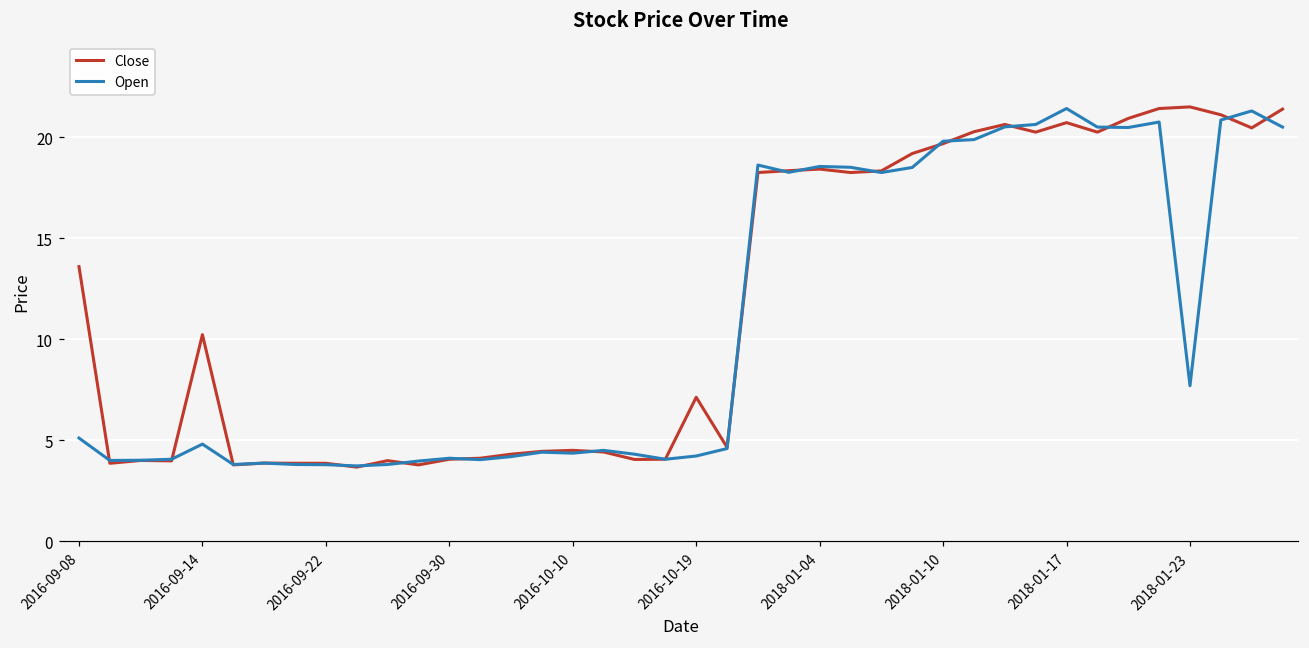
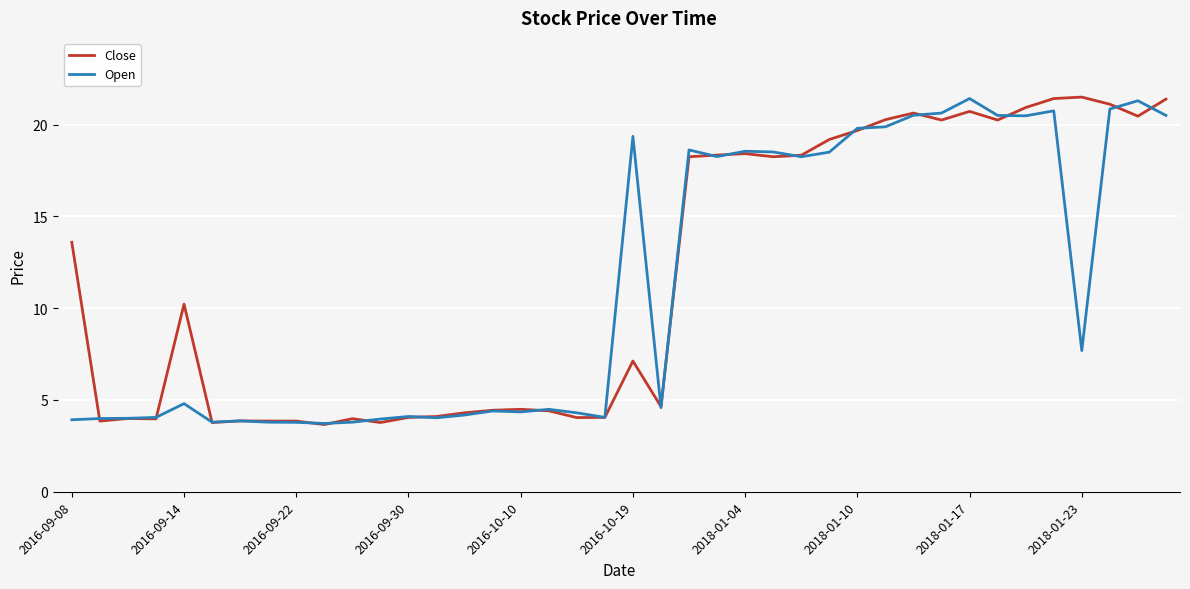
Open, 2016-09-08: 5.1 -> 3.9
Open, 2016-10-19: 4.2 -> 19.4
